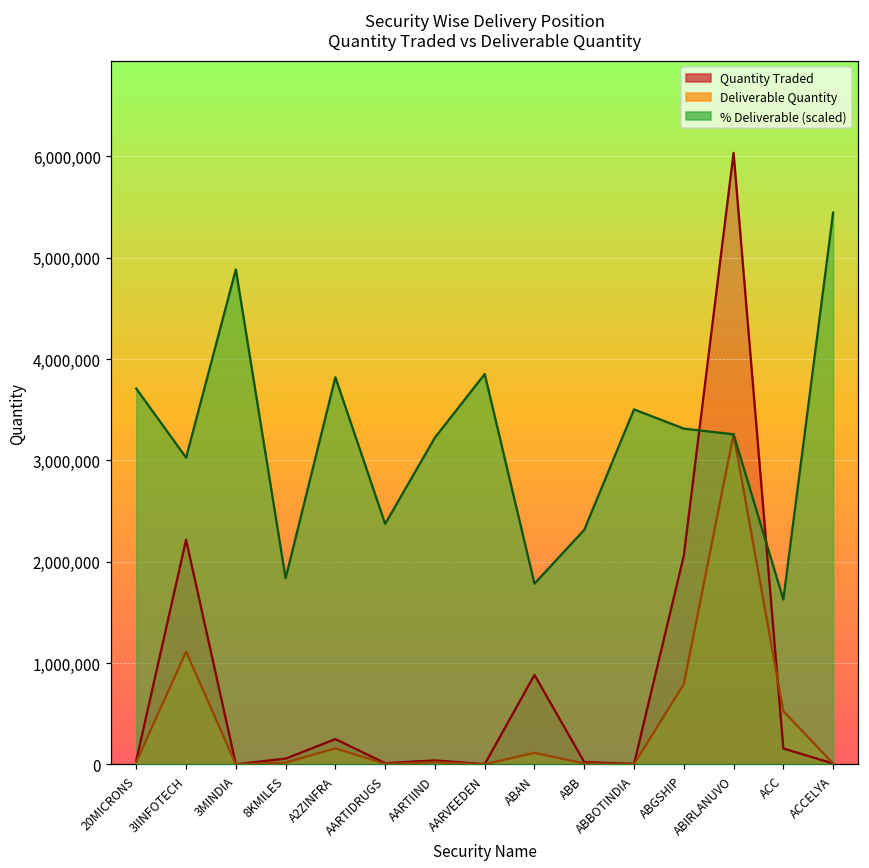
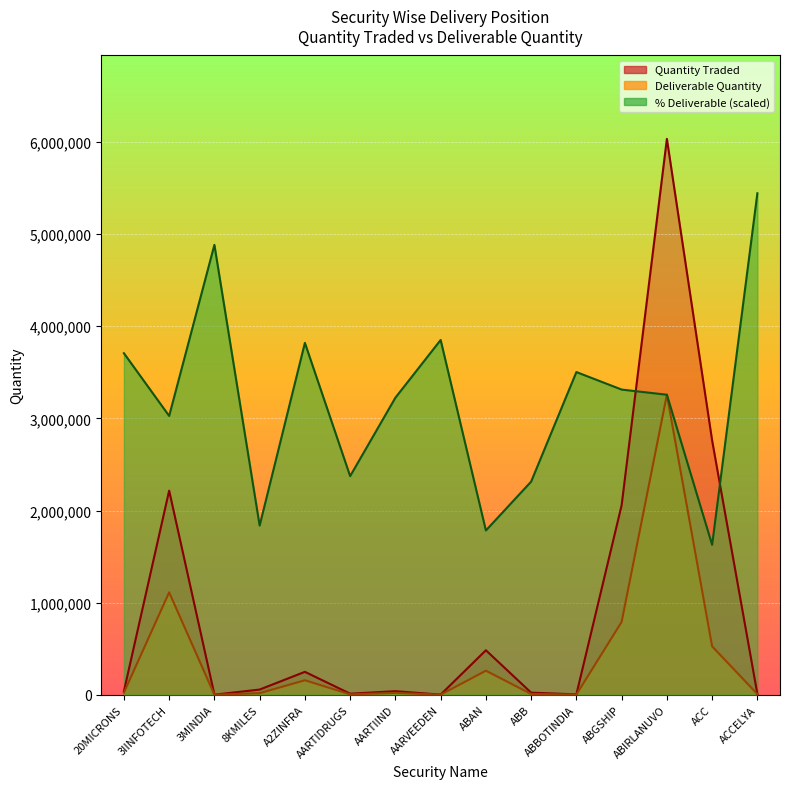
Quantity Traded, ABAN: 900,000 -> 500,000
Deliverable Quantity, ABAN: 100,000 -> 300,000
Quantity Traded, ACC: 200,000 -> 2,800,000
